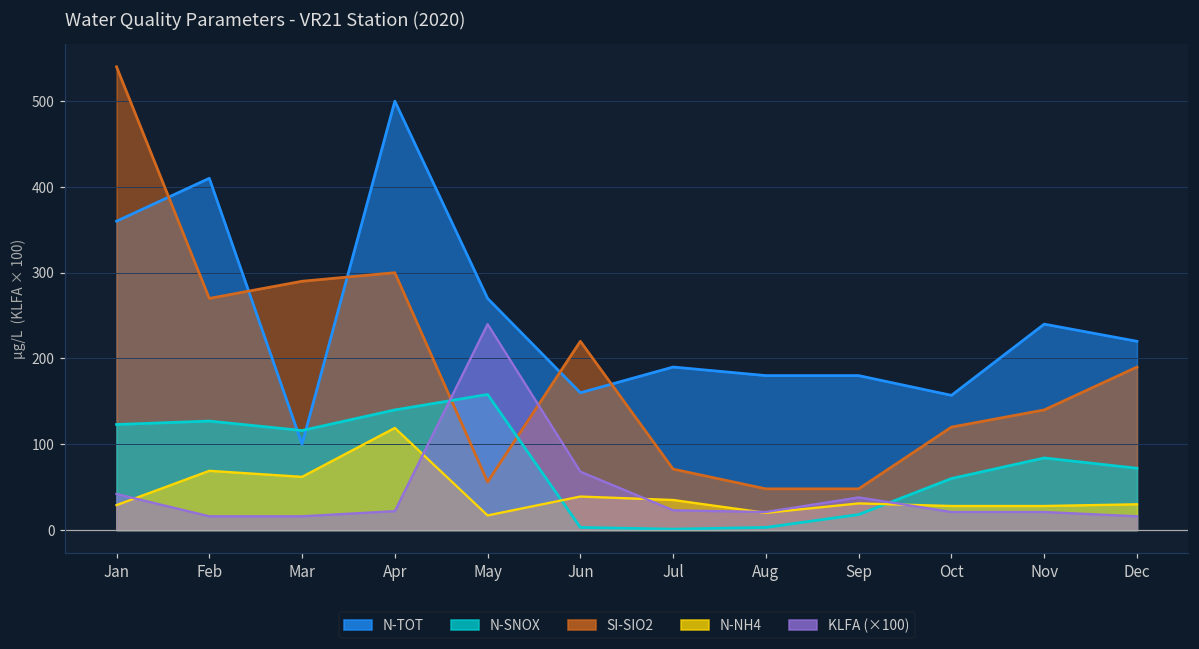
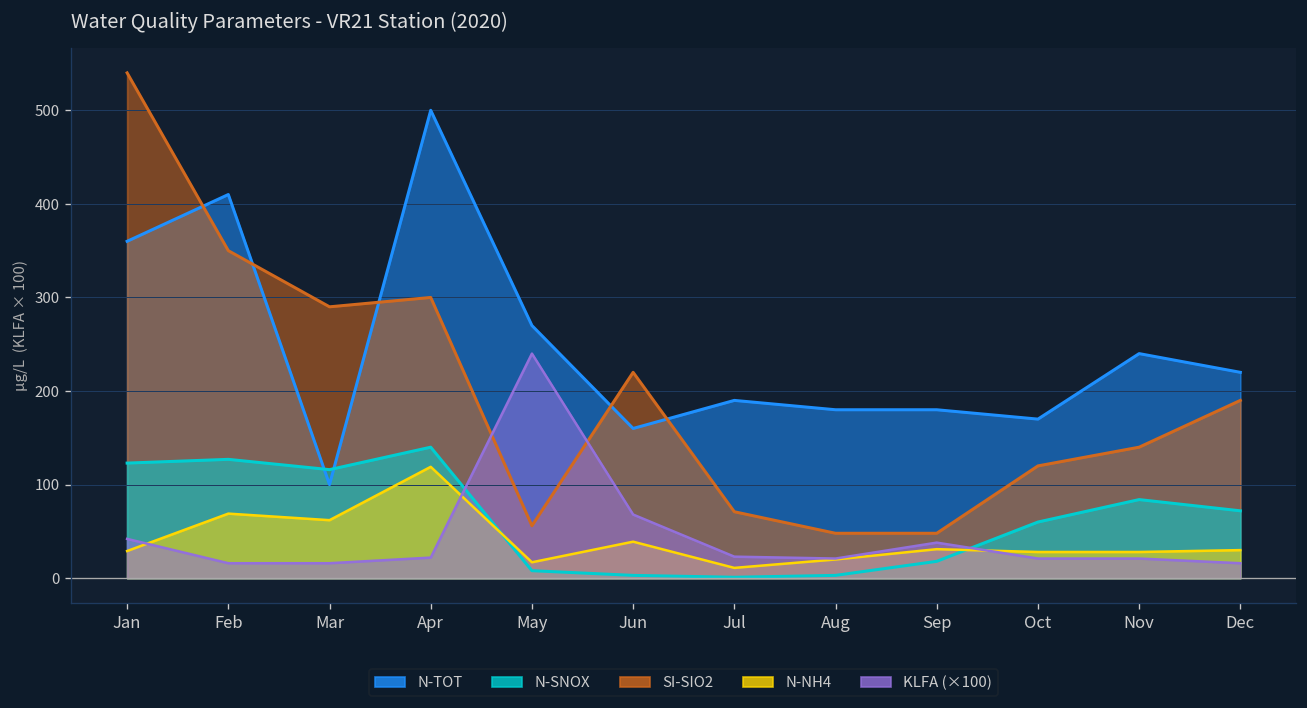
SI-SIO2, Feb: 270 -> 350
N-SNOX, May: 160 -> 10
N-NH4, Jul: 40 -> 10
N-TOT, Oct: 160 -> 170
